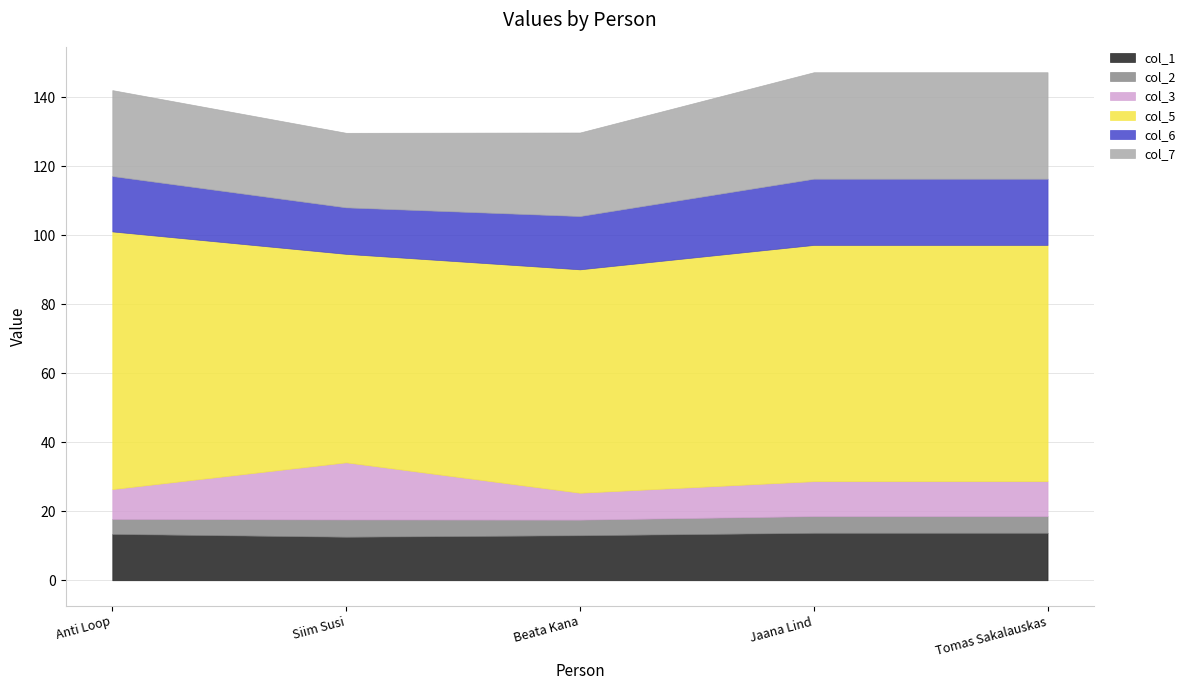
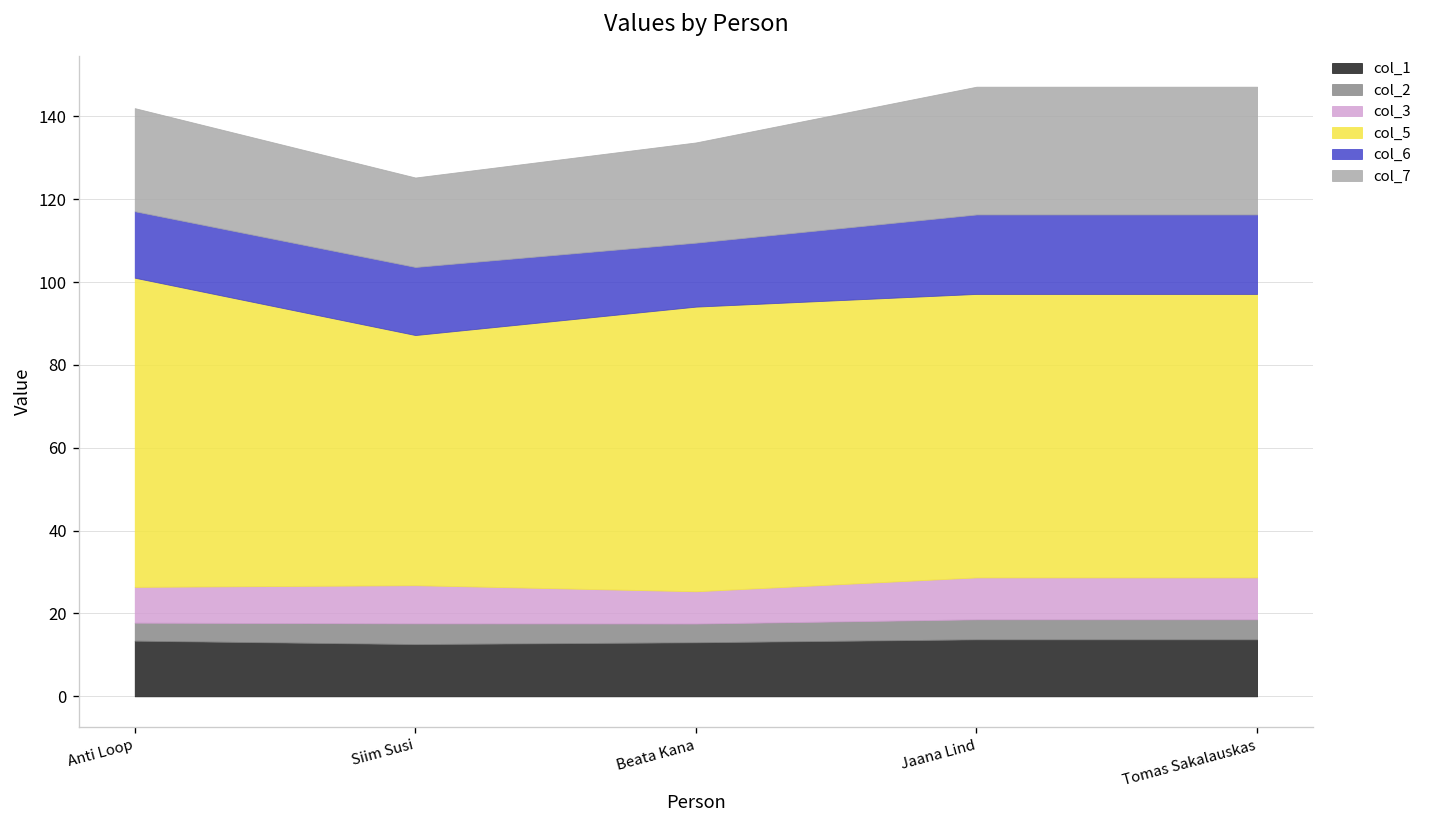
col_3, Siim Susi: 17 -> 9
col_6, Siim Susi: 13 -> 16
col_5, Beata Kana: 65 -> 69
